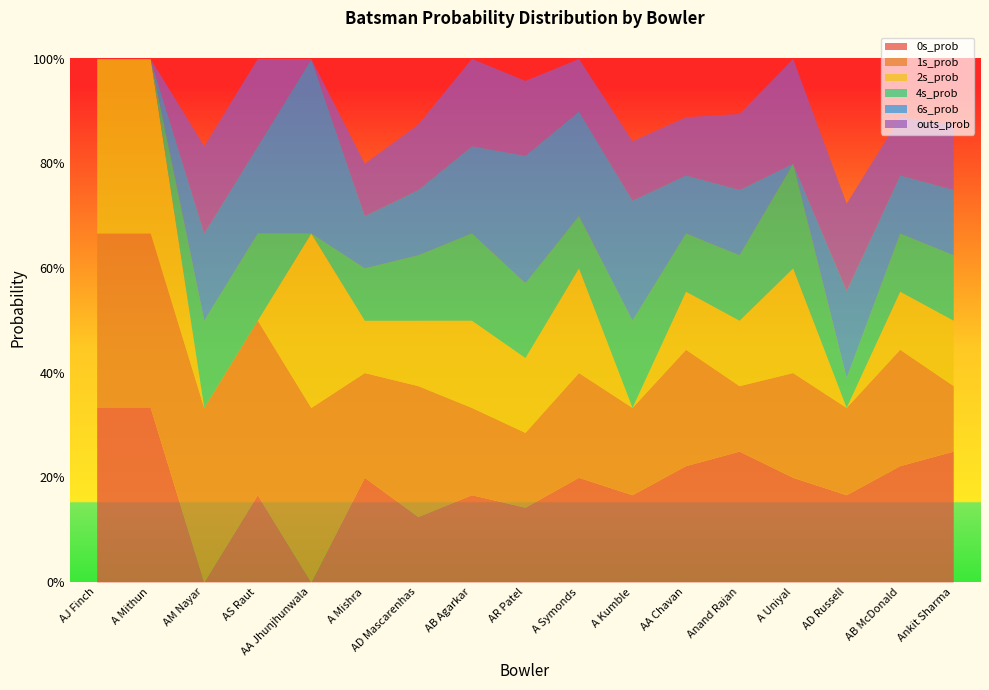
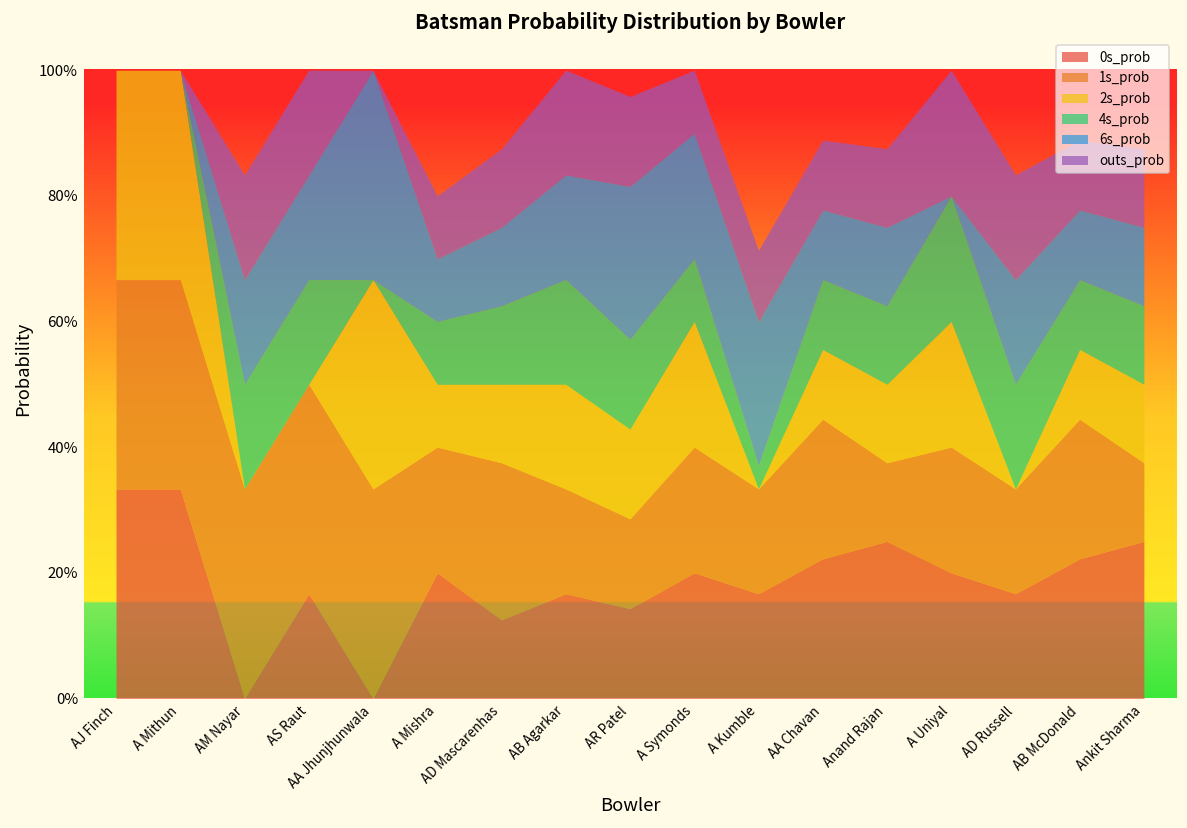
4s_prob, A Kumble: 17% -> 4%
outs_prob, Anand Rajan: 15% -> 13%
4s_prob, AD Russell: 6% -> 17%
